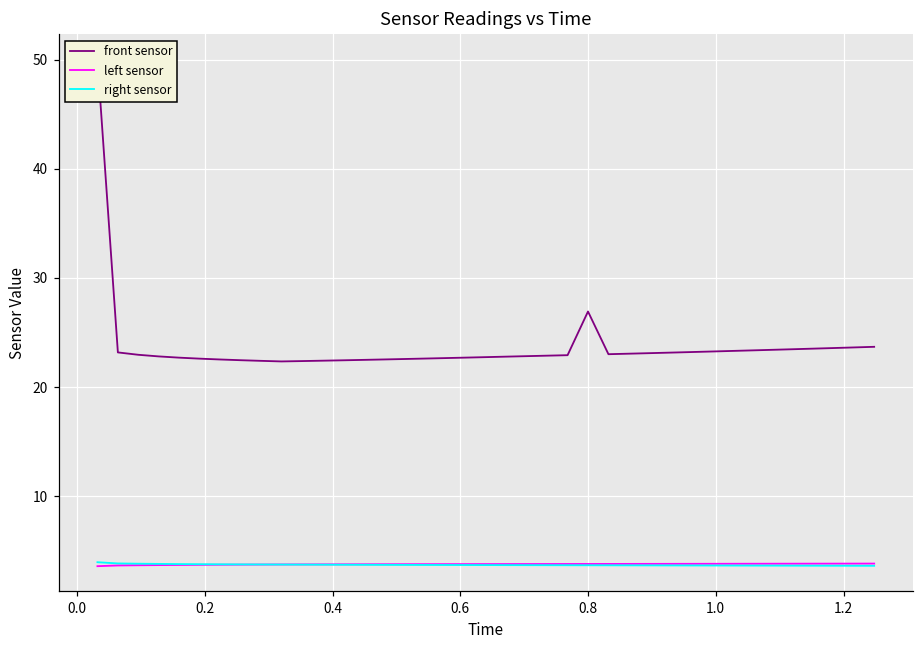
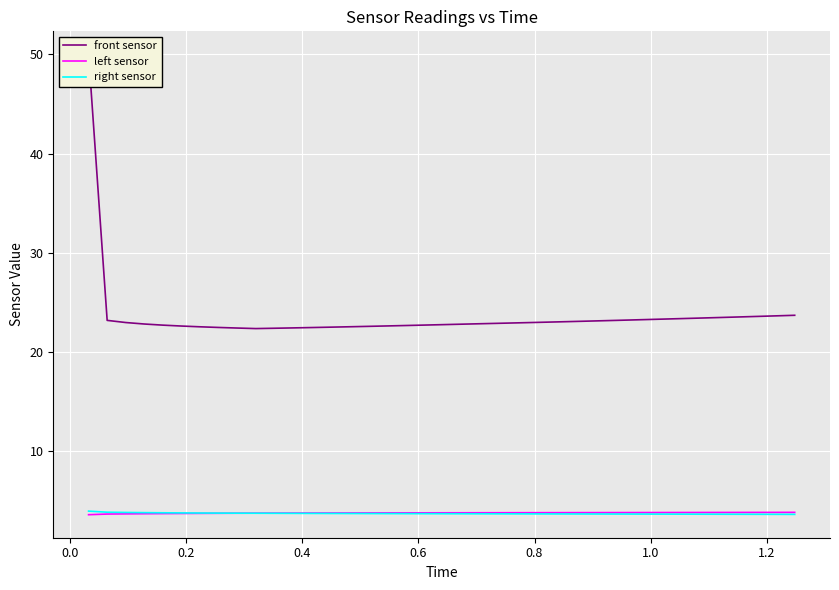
front sensor, 0.8: 27 -> 23
